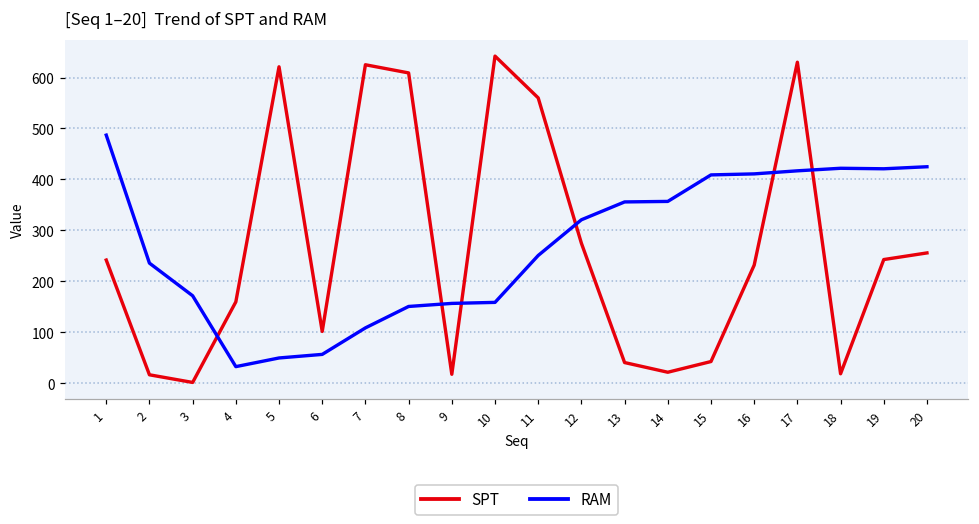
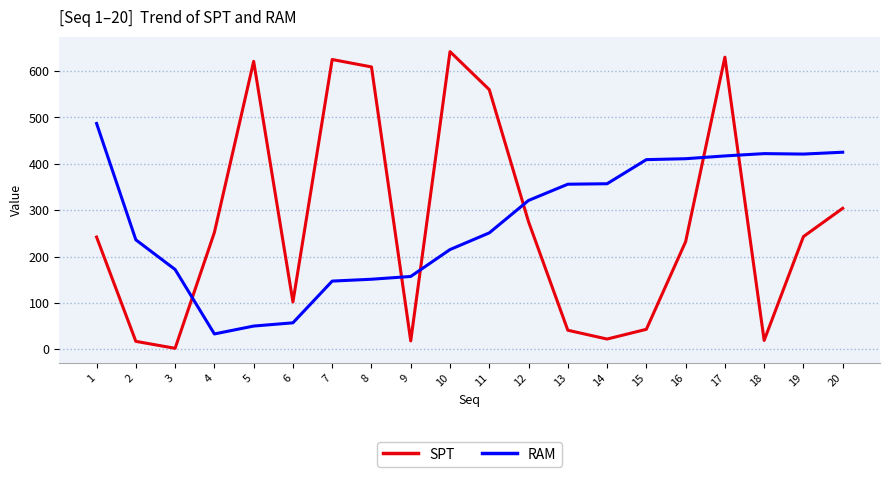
SPT, 4: 160 -> 250
RAM, 7: 110 -> 150
RAM, 10: 160 -> 220
SPT, 20: 260 -> 300
